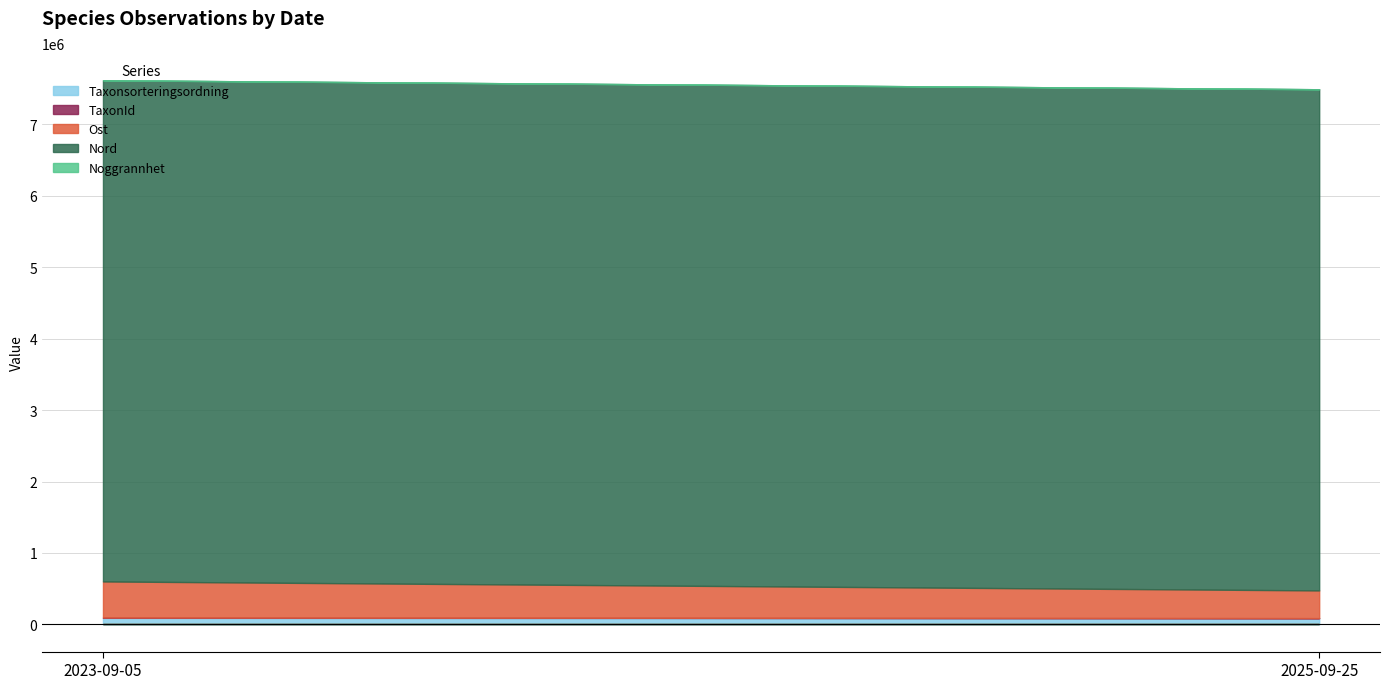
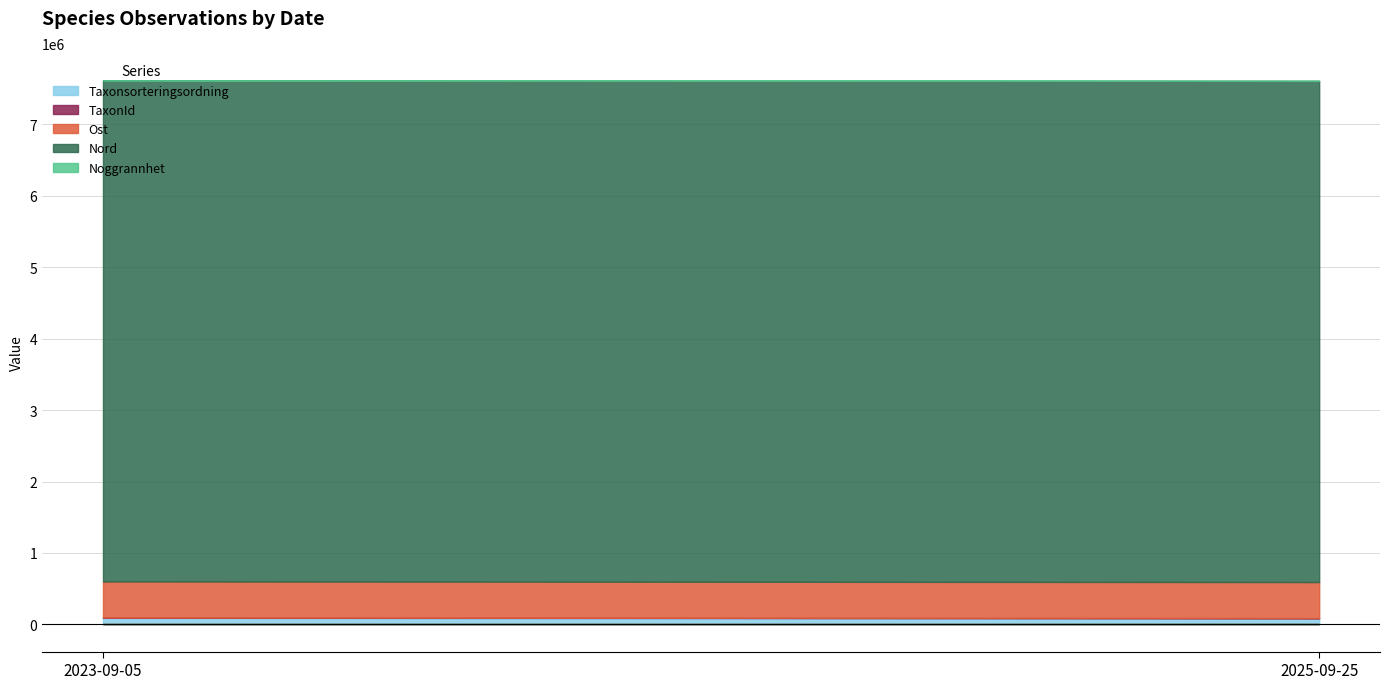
Ost, 2025-09-25: 400000 -> 500000
